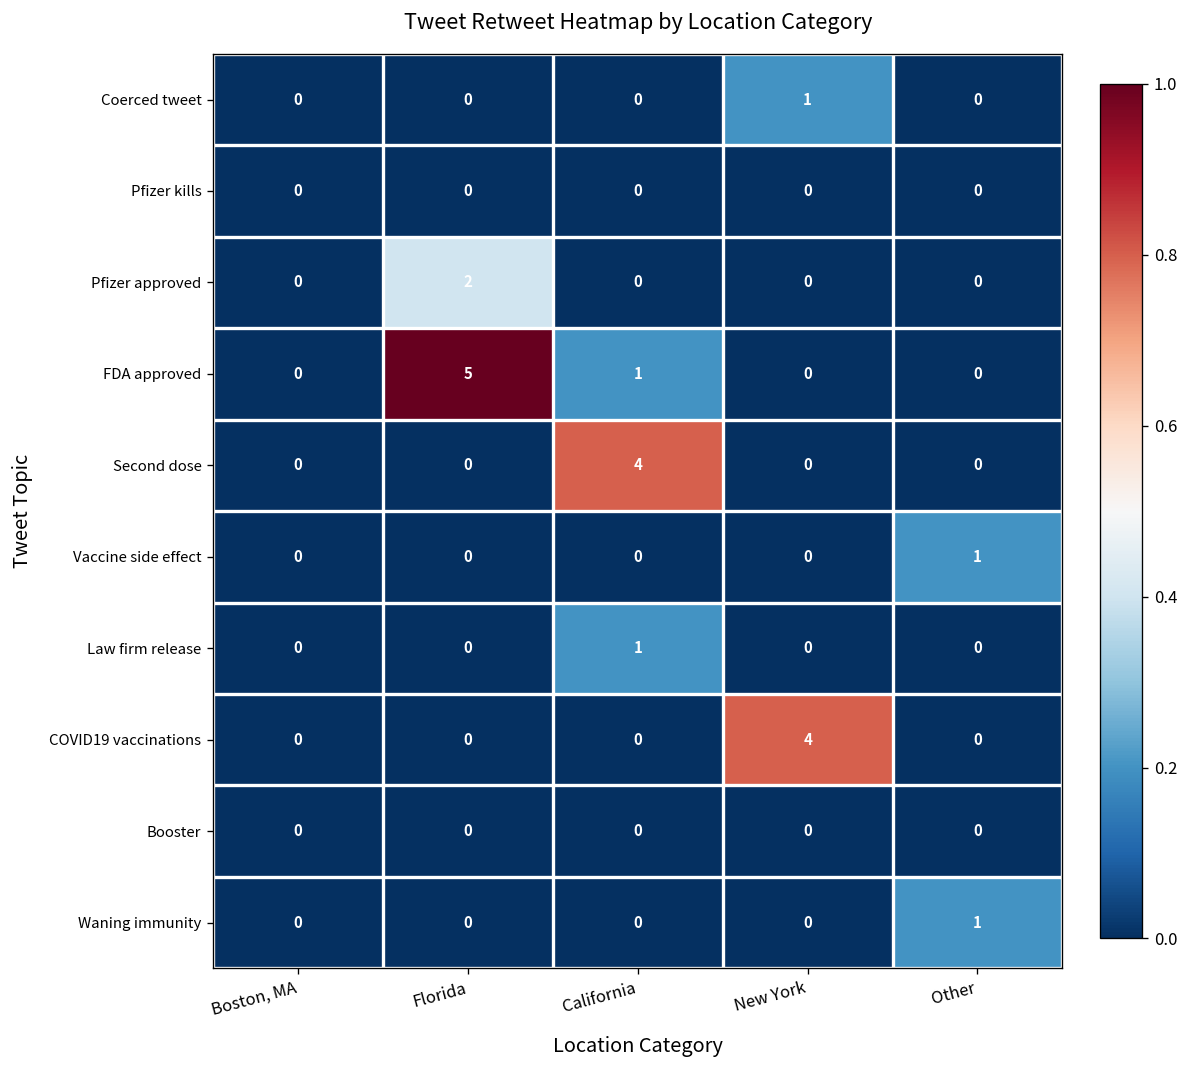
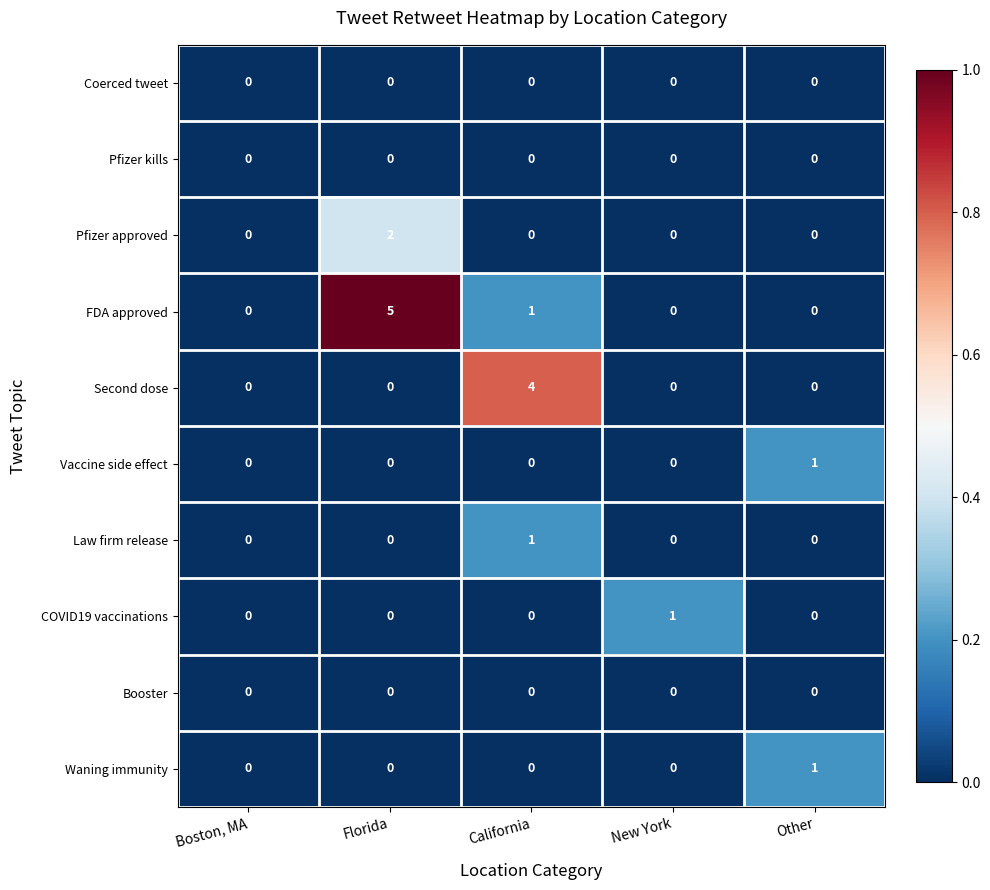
Coerced tweet, New York: 1 -> 0
COVID19 vaccinations, New York: 4 -> 1
